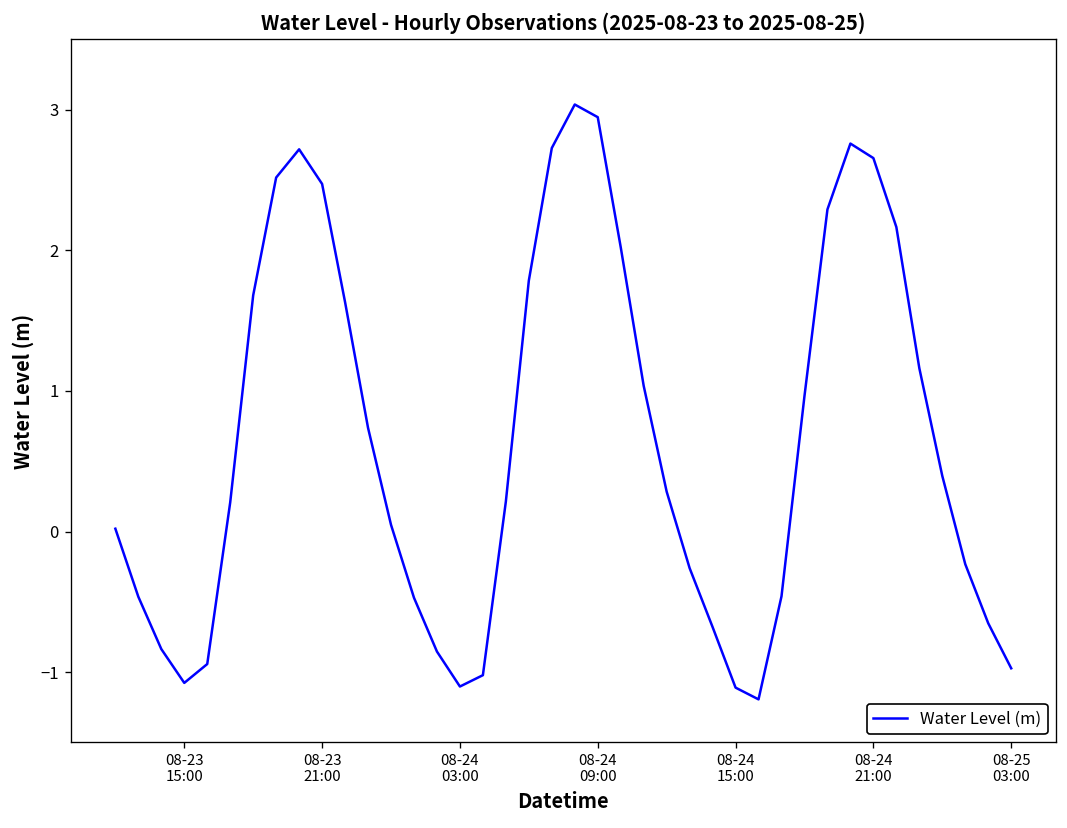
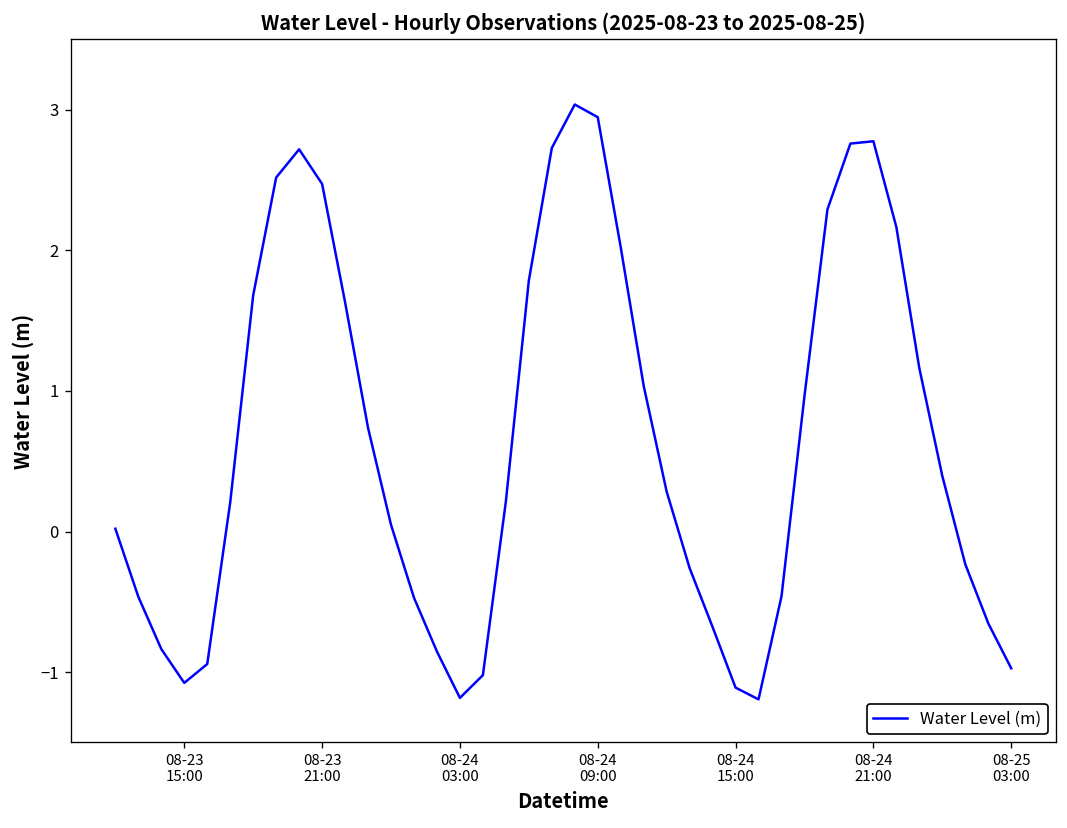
08-24 03:00: -1.10 -> -1.18
08-24 21:00: 2.66 -> 2.78
